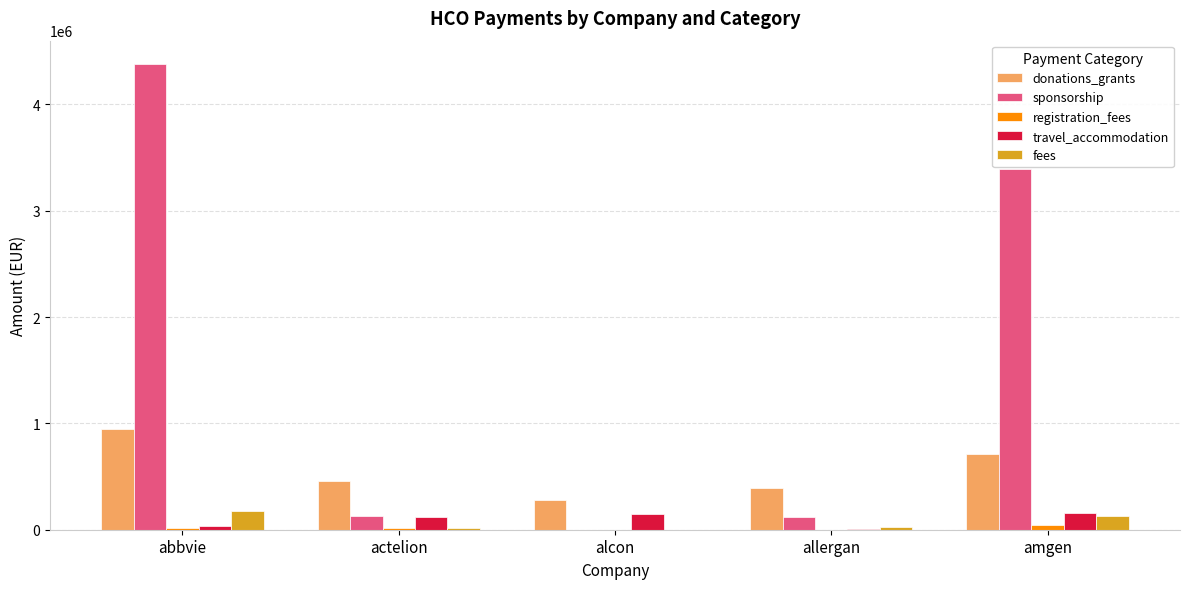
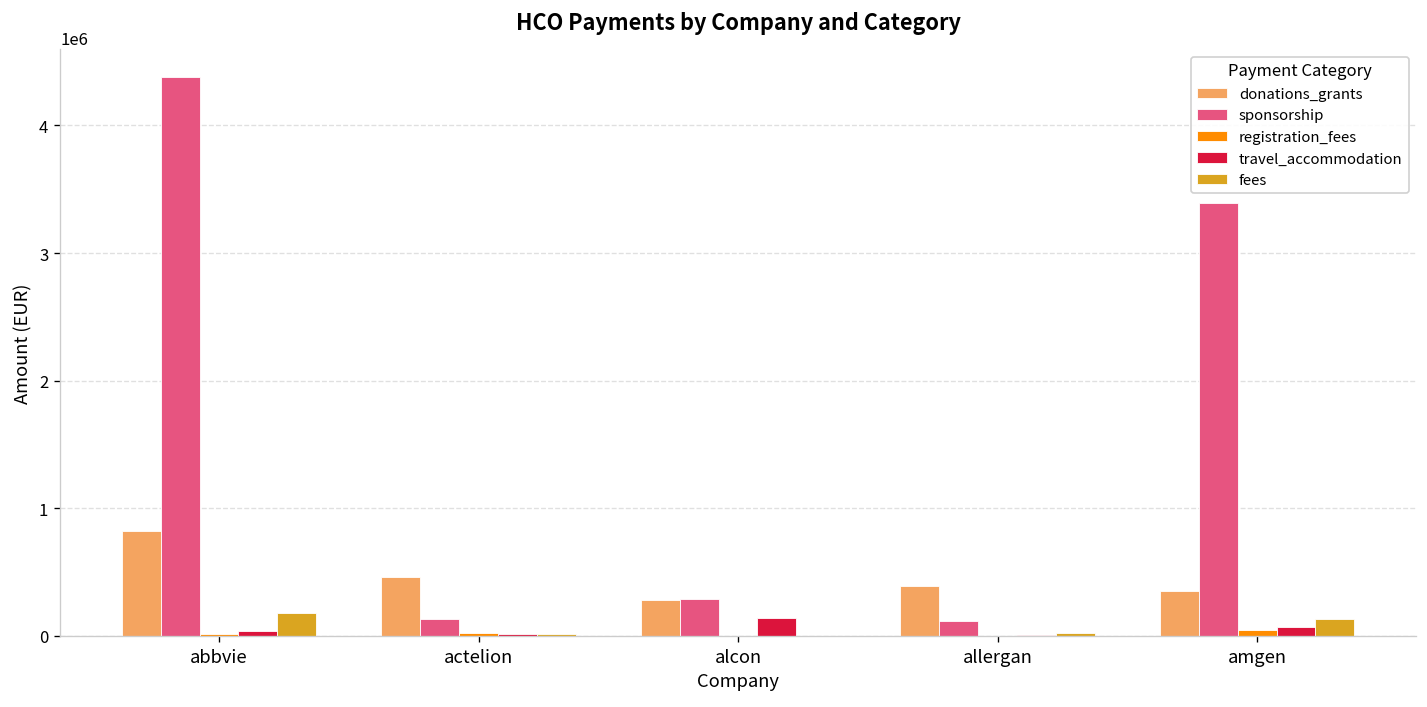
donations_grants, abbvie: 940000 -> 830000
travel_accommodation, actelion: 120000 -> 20000
sponsorship, alcon: 0 -> 290000
donations_grants, amgen: 710000 -> 350000
travel_accommodation, amgen: 150000 -> 70000
